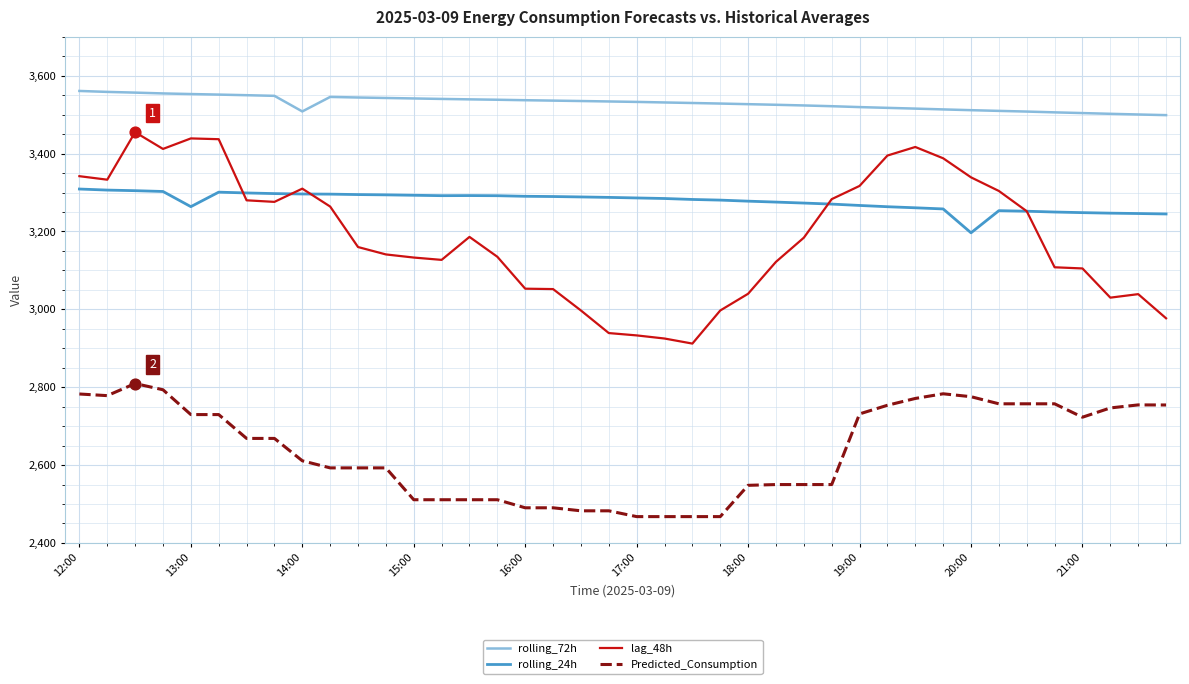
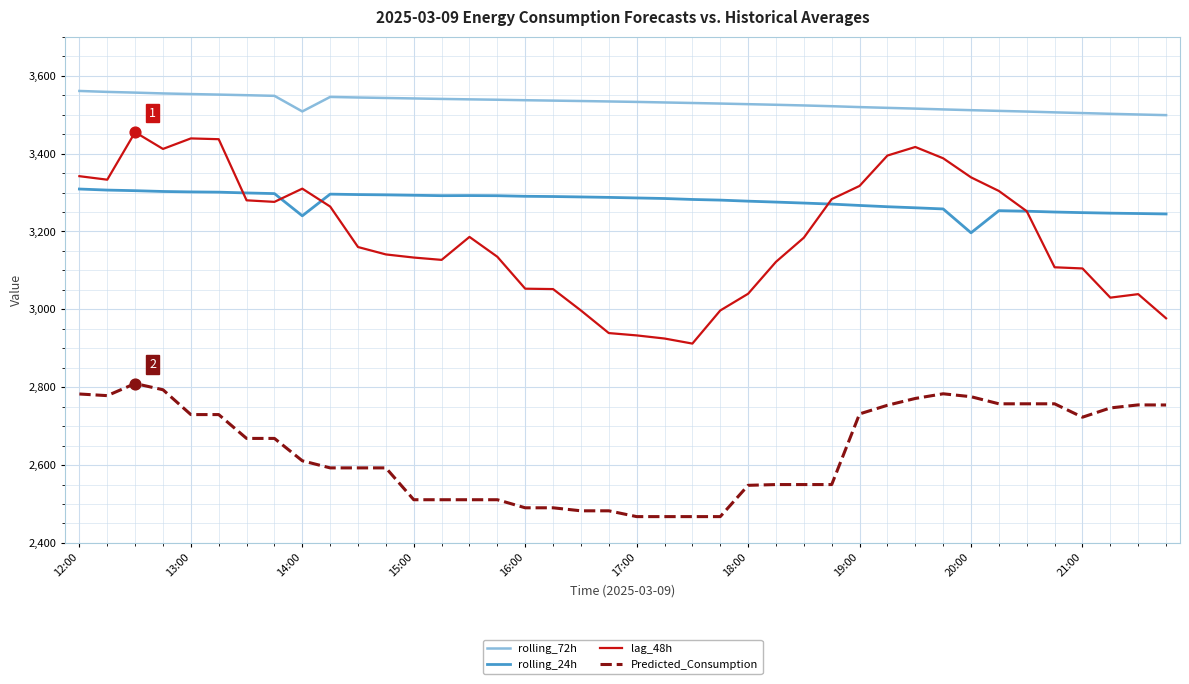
rolling_24h, 13:00: 3,260 -> 3,300
rolling_24h, 14:00: 3,300 -> 3,240
